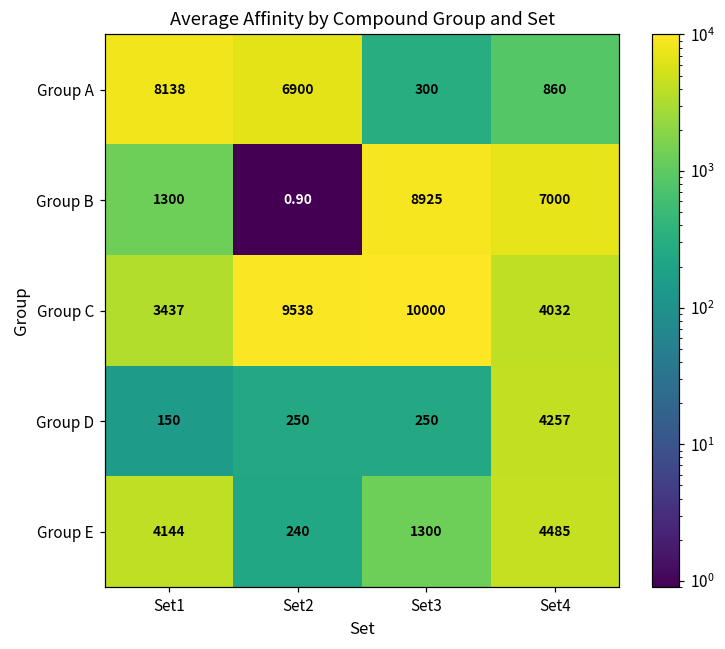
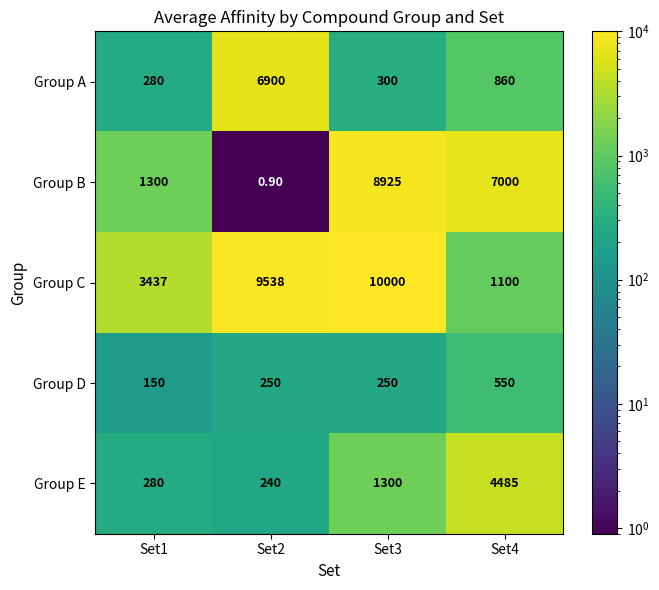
Group A, Set1: 8138 -> 280
Group C, Set4: 4032 -> 1100
Group D, Set4: 4257 -> 550
Group E, Set1: 4144 -> 280
